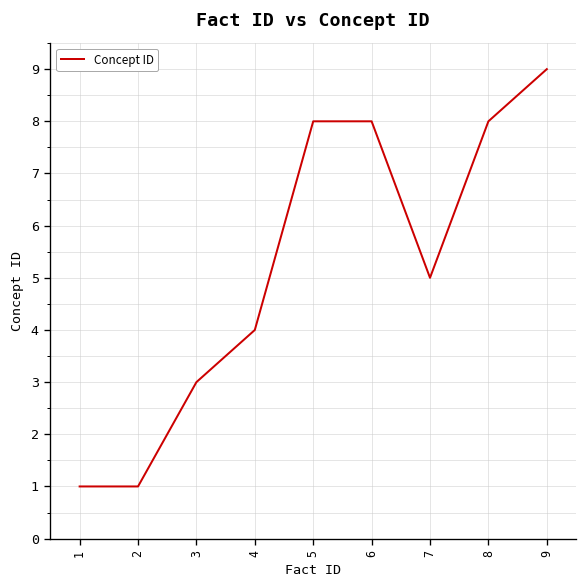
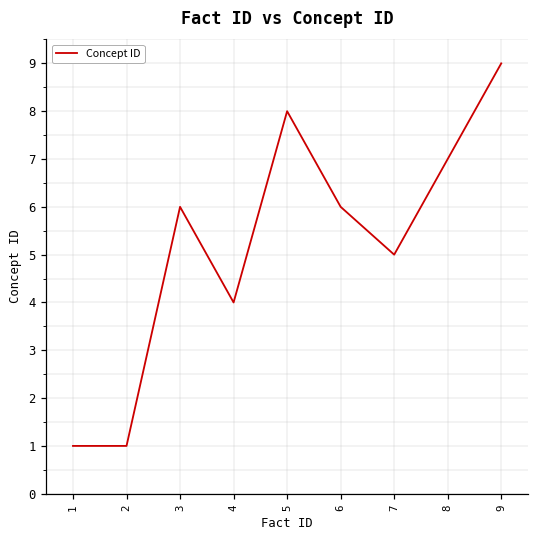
3: 3 -> 6
6: 8 -> 6
8: 8 -> 7
